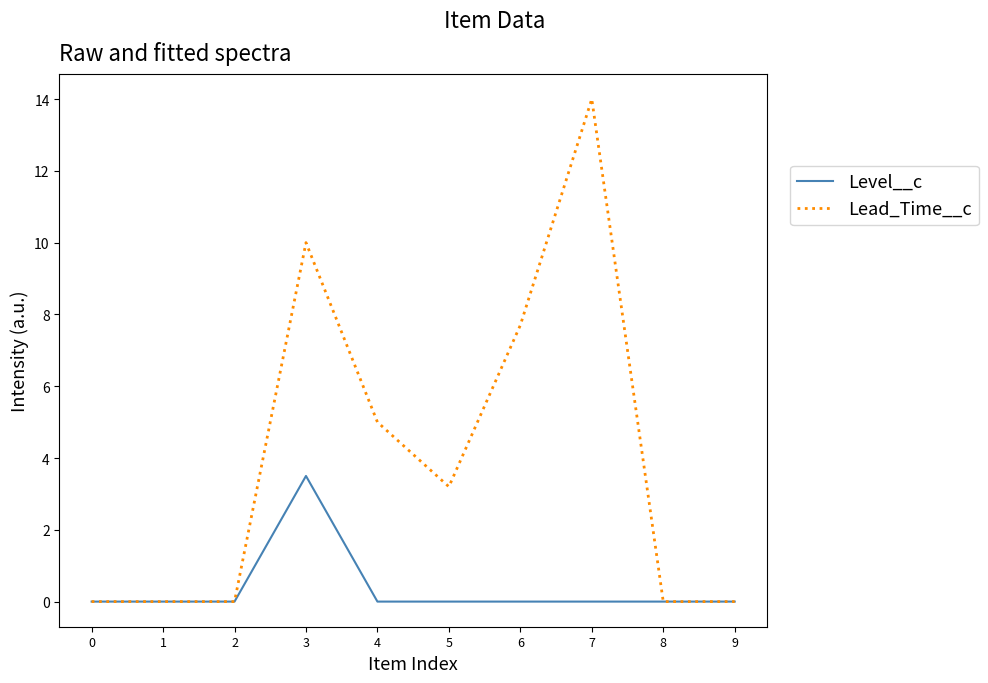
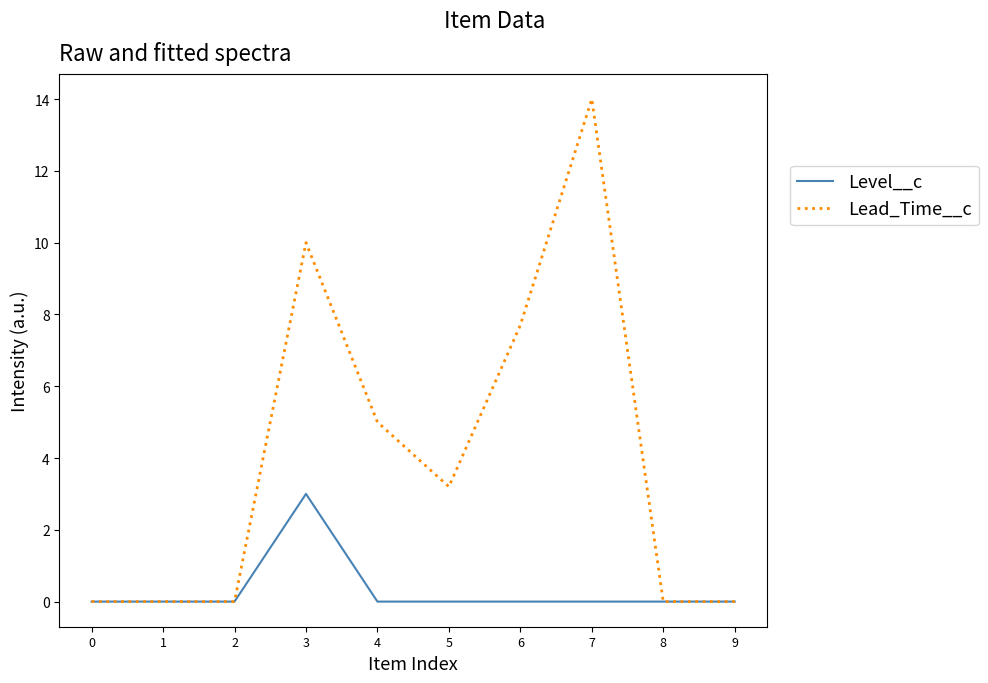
Level__c, 3: 3.5 -> 3.0
